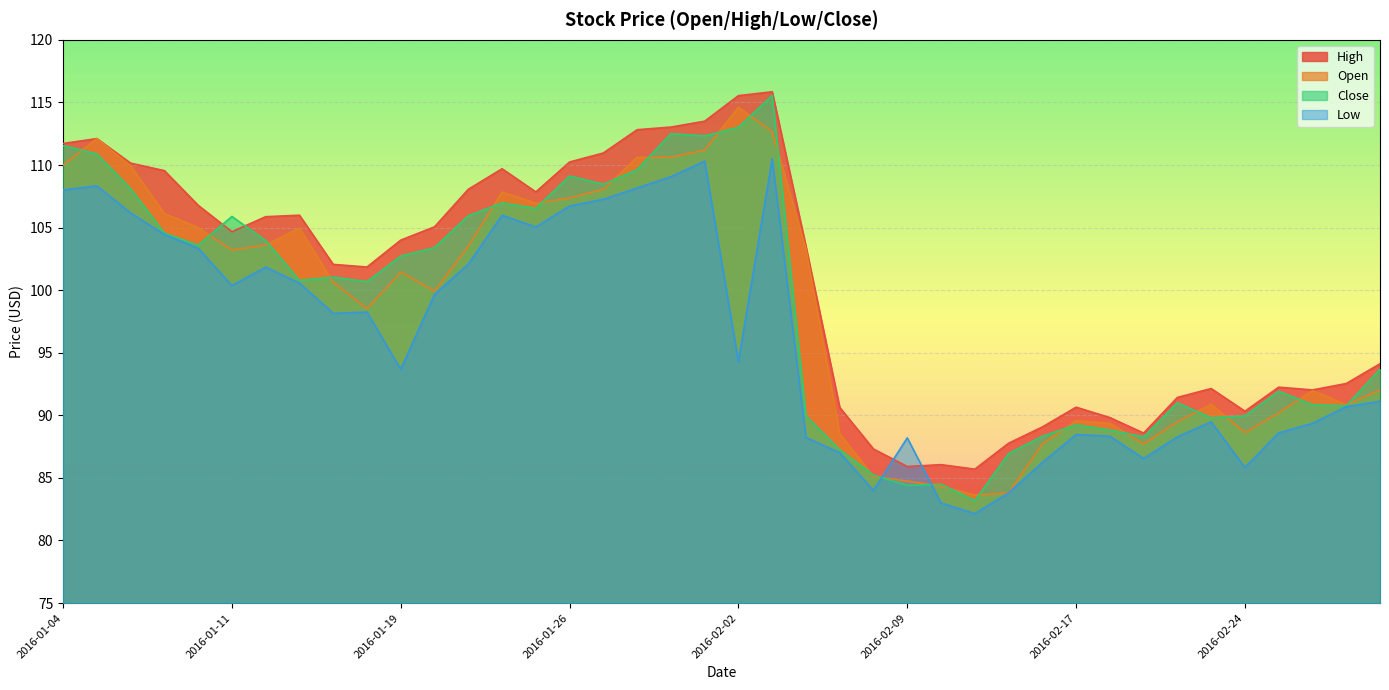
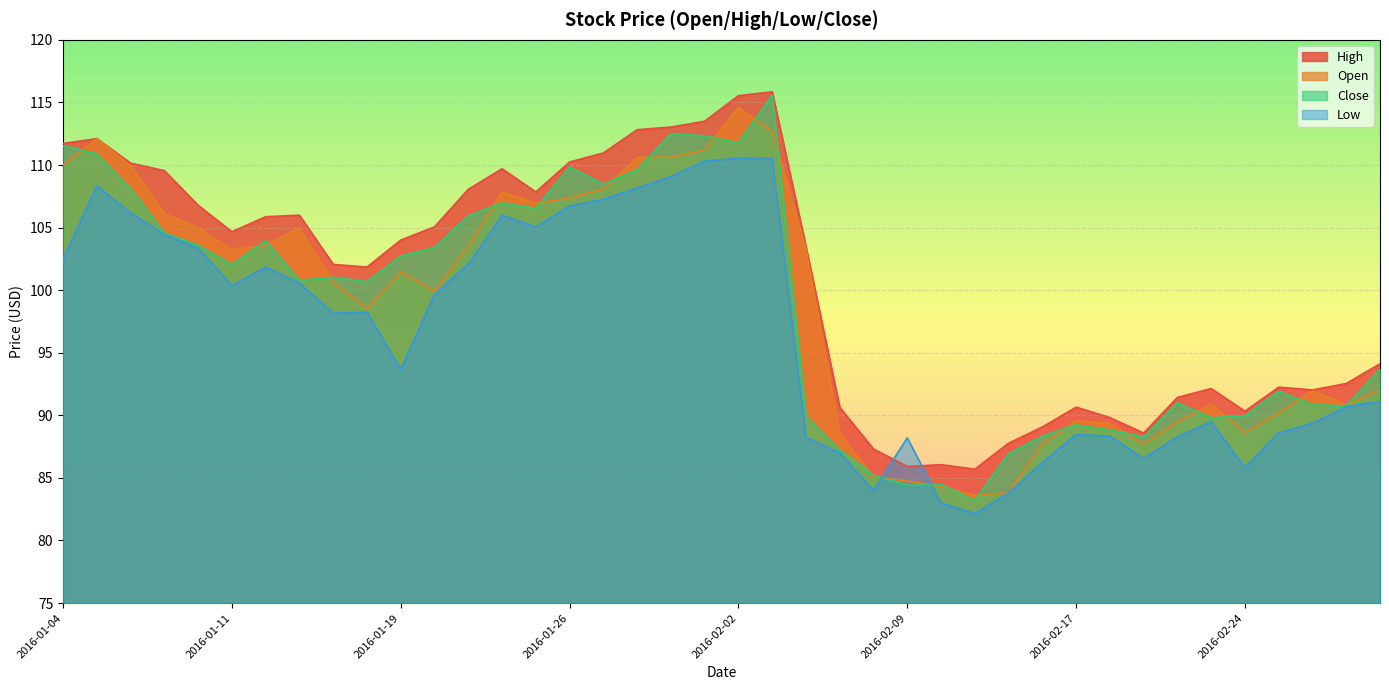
Low, 2016-01-04: 108.0 -> 102.5
Close, 2016-01-11: 105.9 -> 102.0
Close, 2016-01-26: 109.1 -> 109.8
Close, 2016-02-02: 113.0 -> 111.8
Low, 2016-02-02: 94.3 -> 110.6
